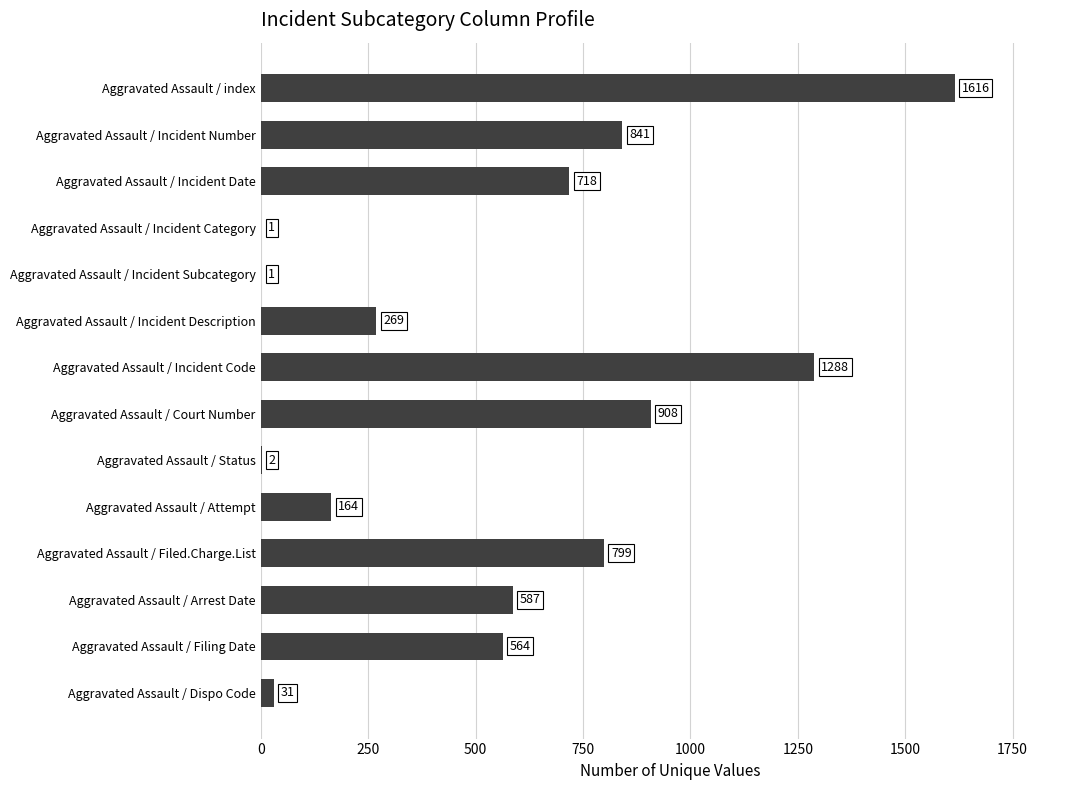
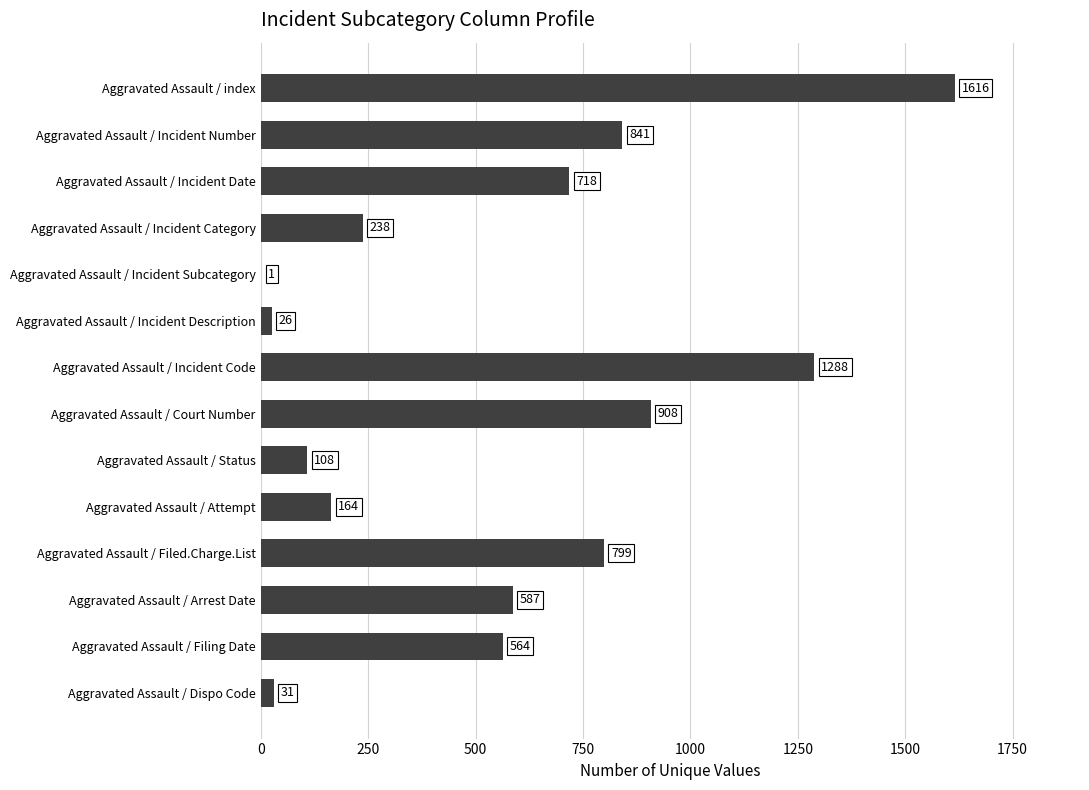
Aggravated Assault / Incident Category: 1 -> 238
Aggravated Assault / Incident Description: 269 -> 26
Aggravated Assault / Status: 2 -> 108
